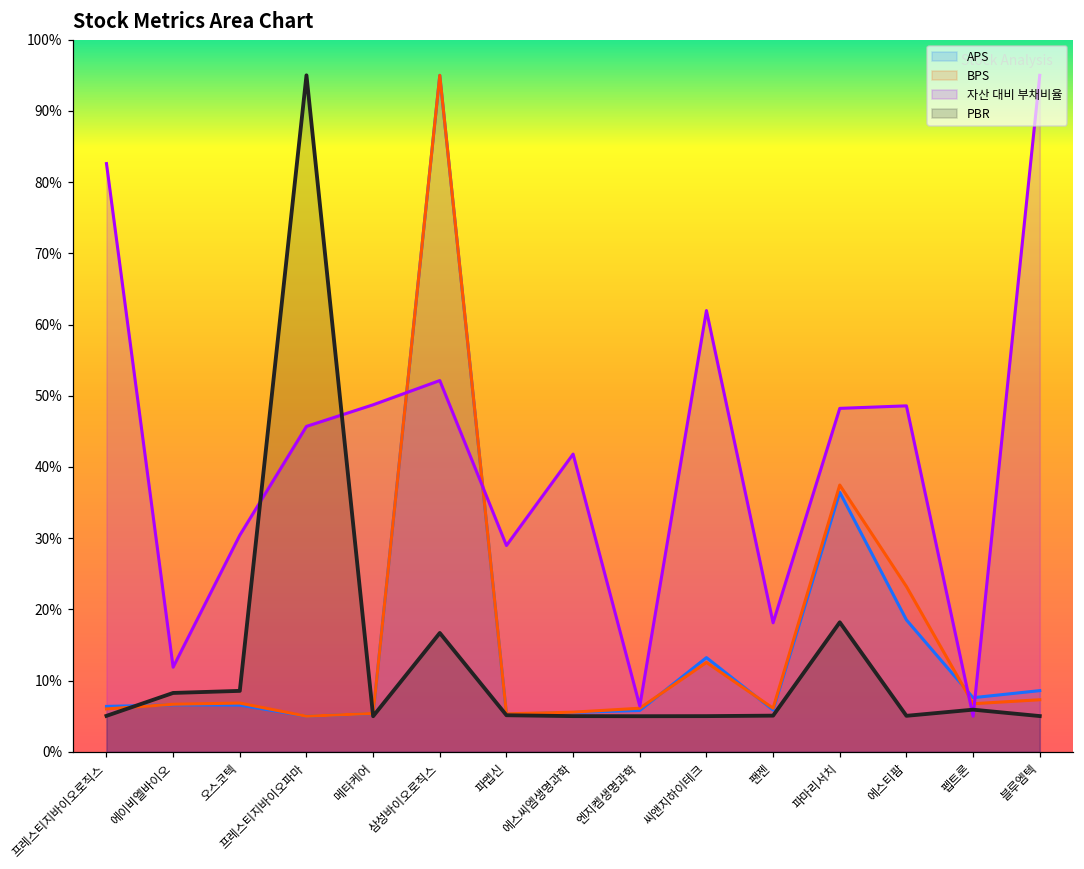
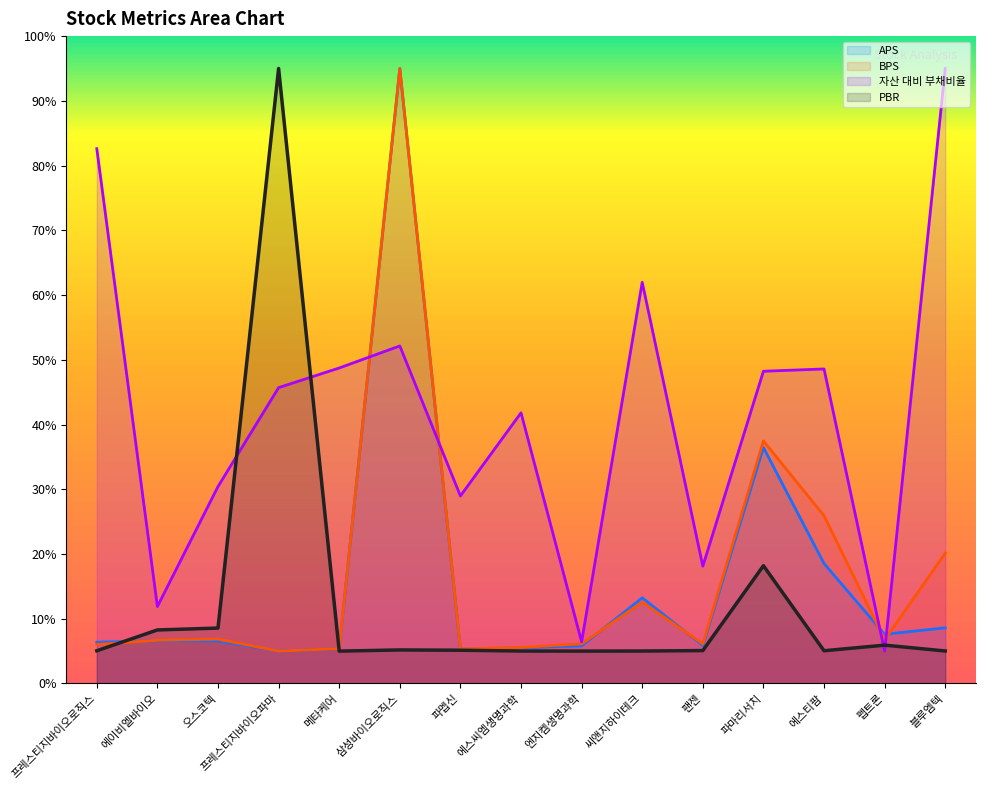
PBR, 삼성바이오로직스: 17% -> 5%
BPS, 에스티팜: 23% -> 26%
BPS, 블루엠텍: 7% -> 20%
